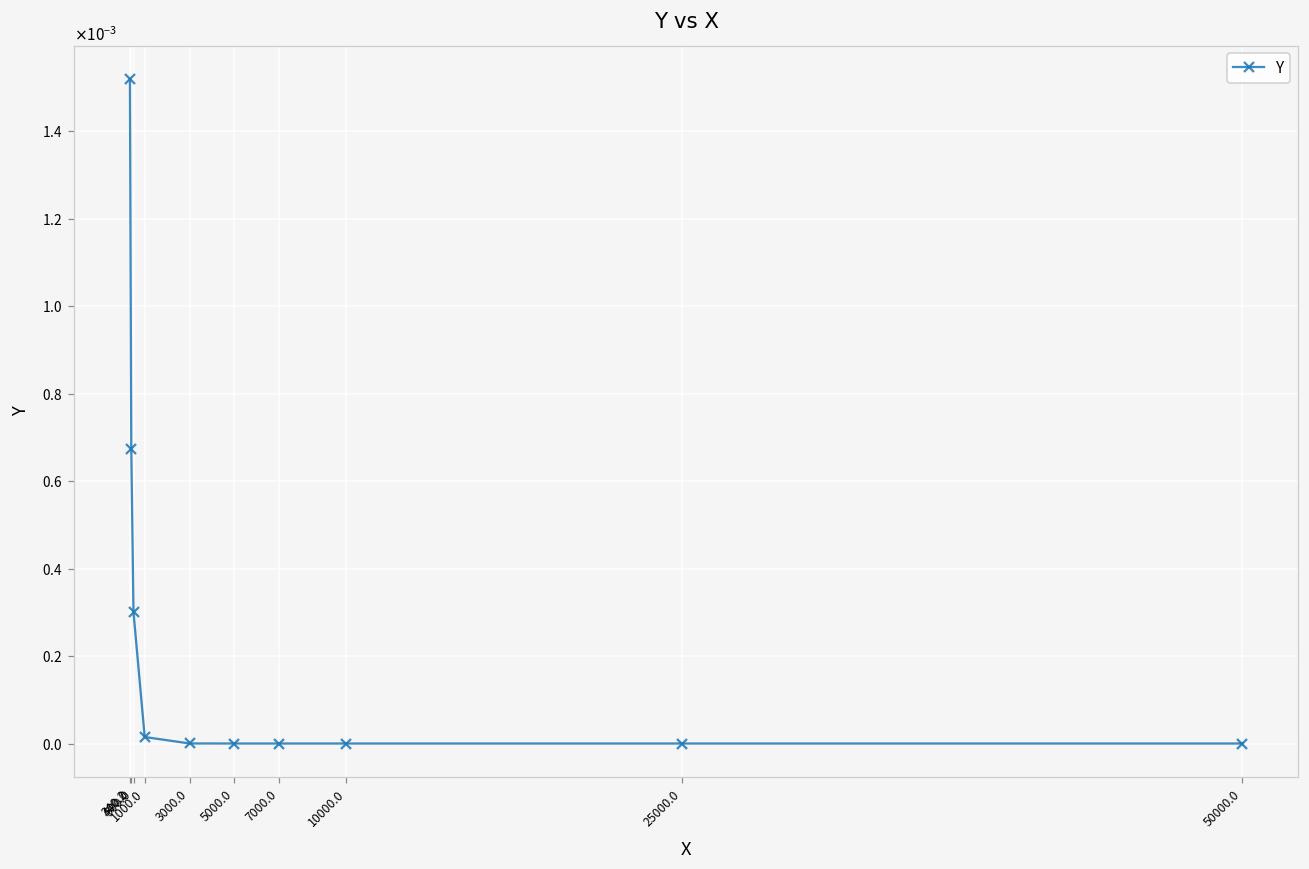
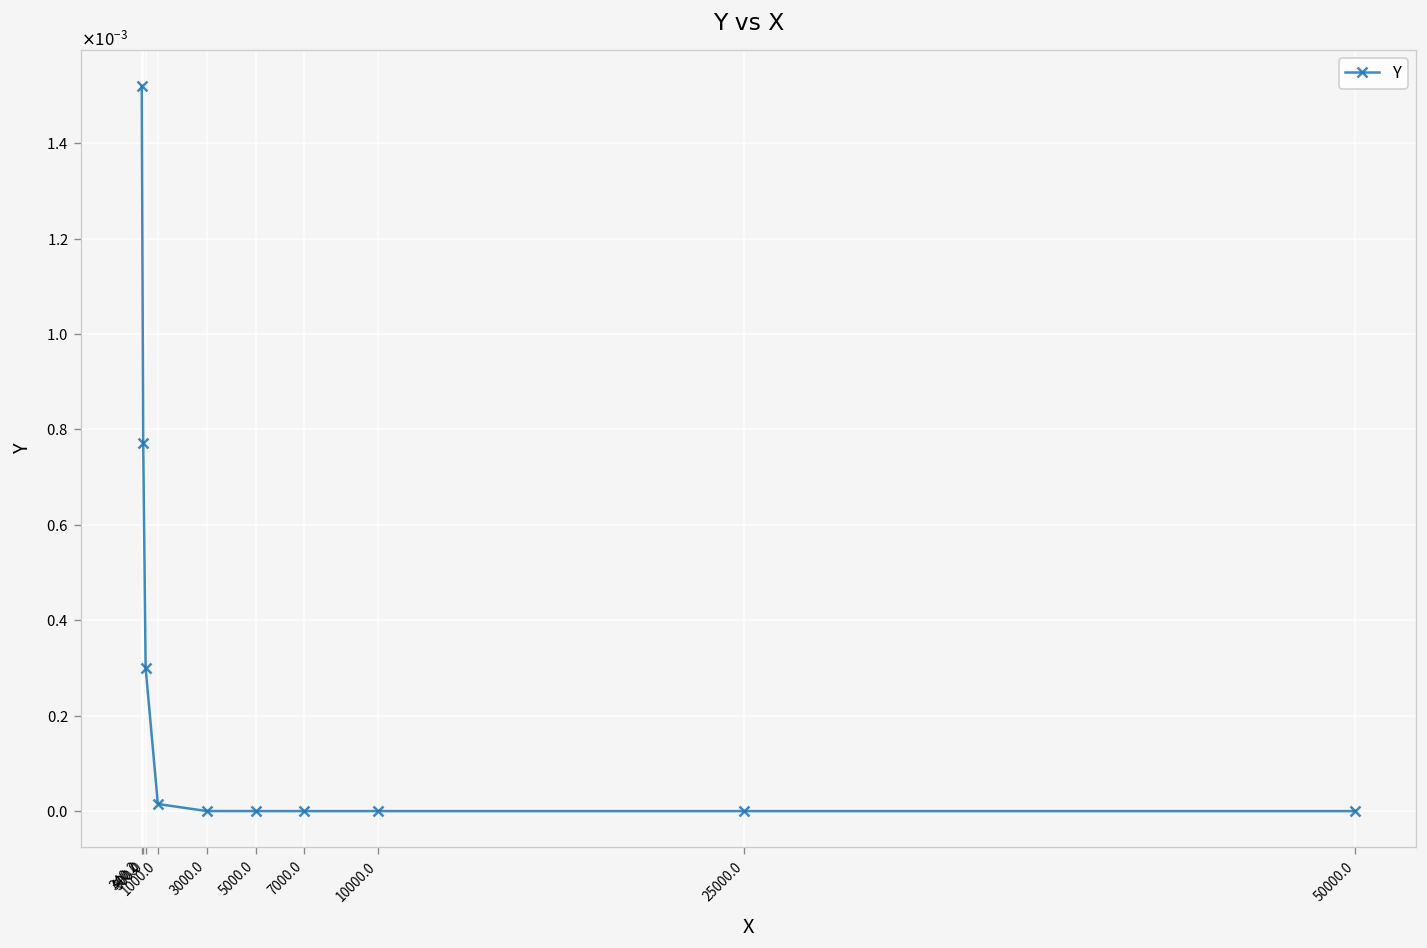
400.0: 0.00067 -> 0.00077
